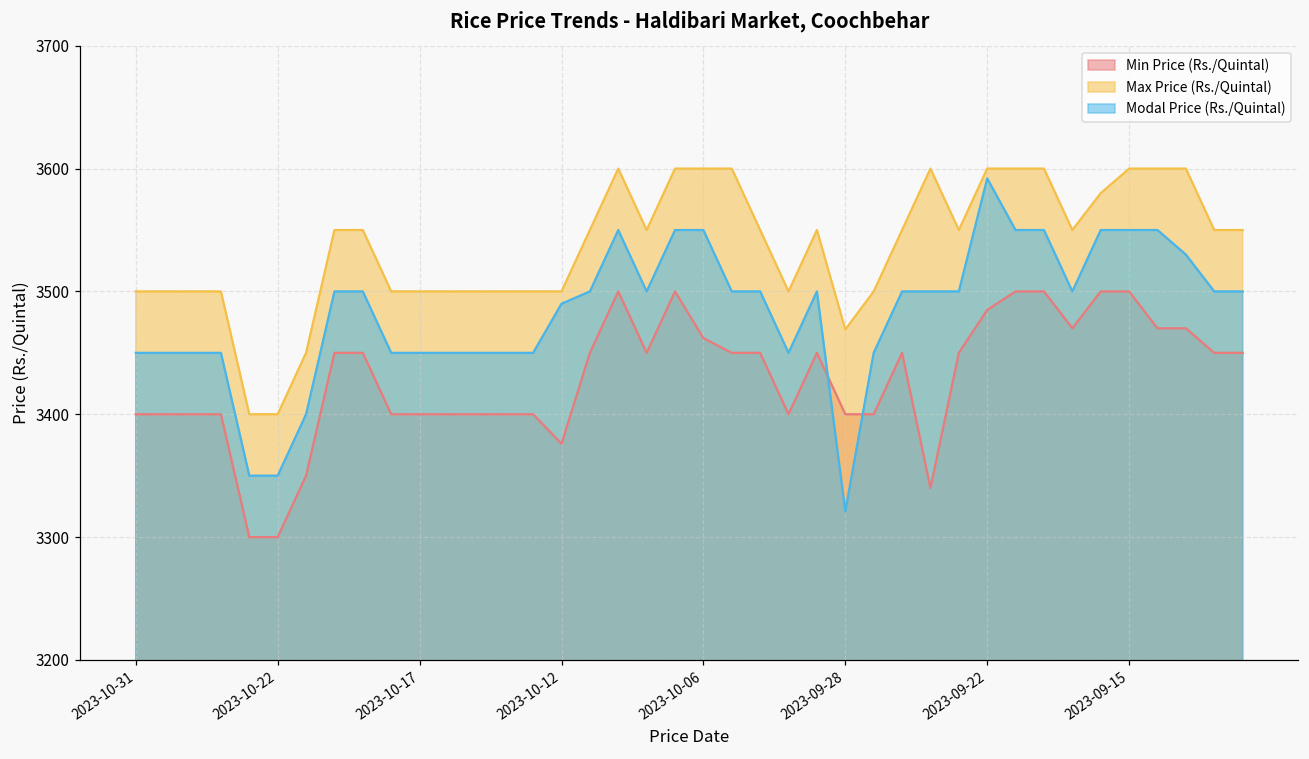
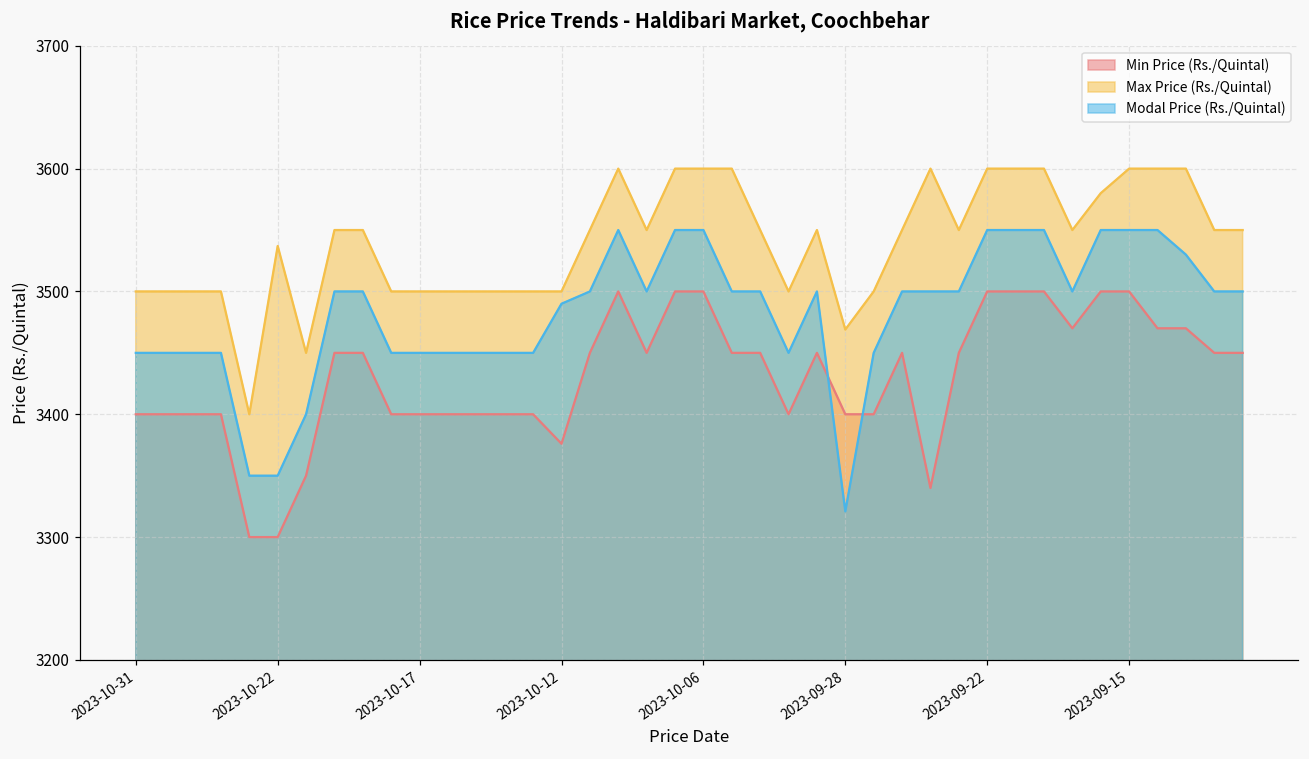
Max Price (Rs./Quintal), 2023-10-22: 3400 -> 3537
Min Price (Rs./Quintal), 2023-10-06: 3462 -> 3500
Min Price (Rs./Quintal), 2023-09-22: 3485 -> 3500
Modal Price (Rs./Quintal), 2023-09-22: 3592 -> 3550
